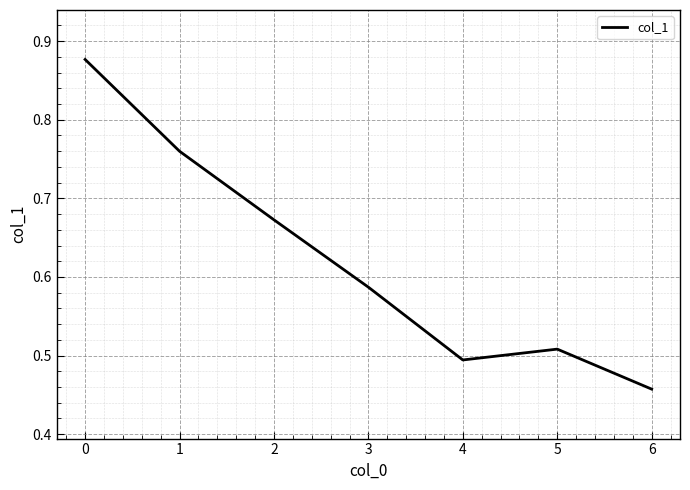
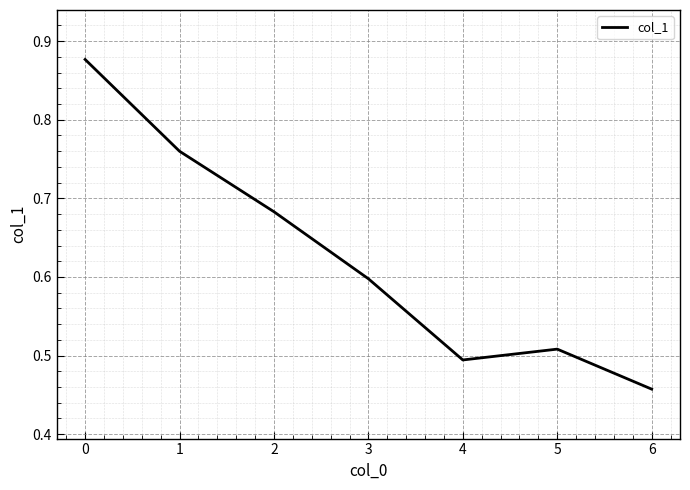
2: 0.67 -> 0.68
3: 0.59 -> 0.60
